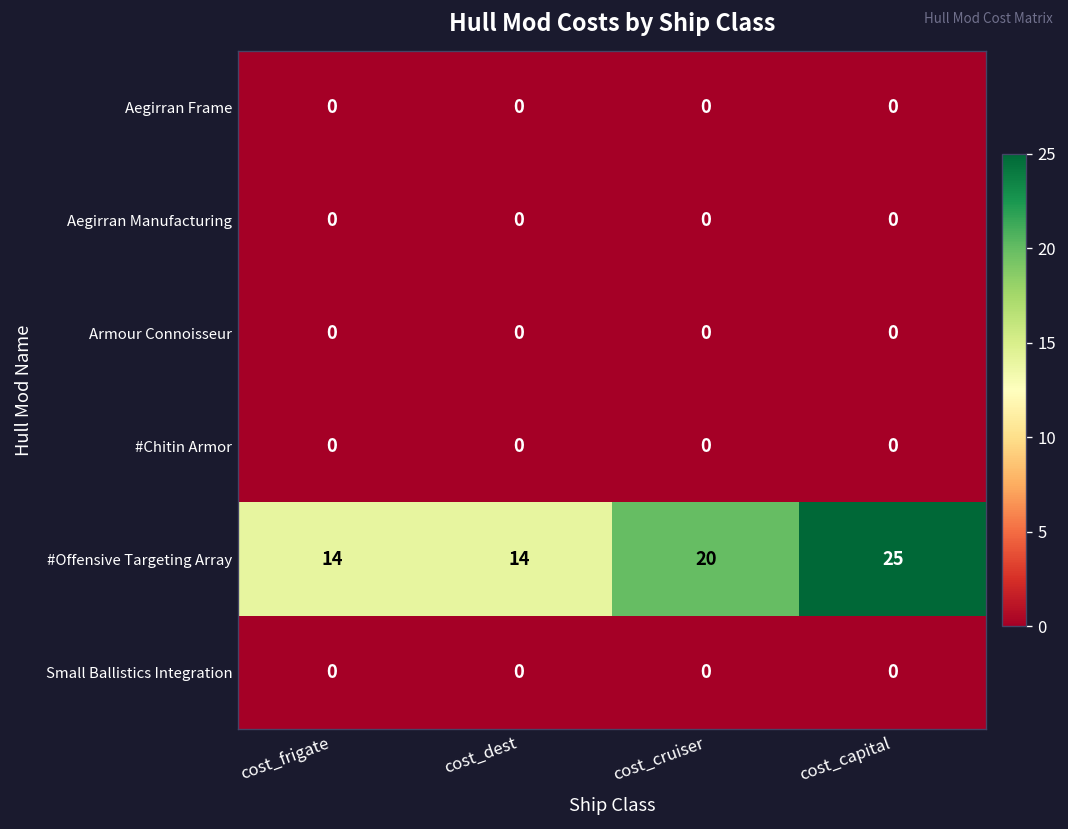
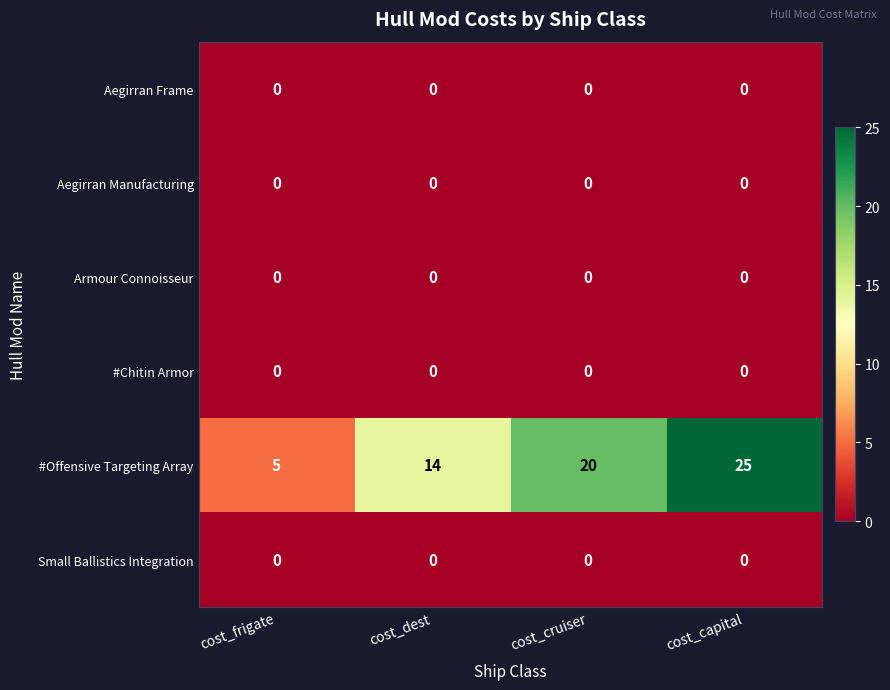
#Offensive Targeting Array, cost_frigate: 14 -> 5
